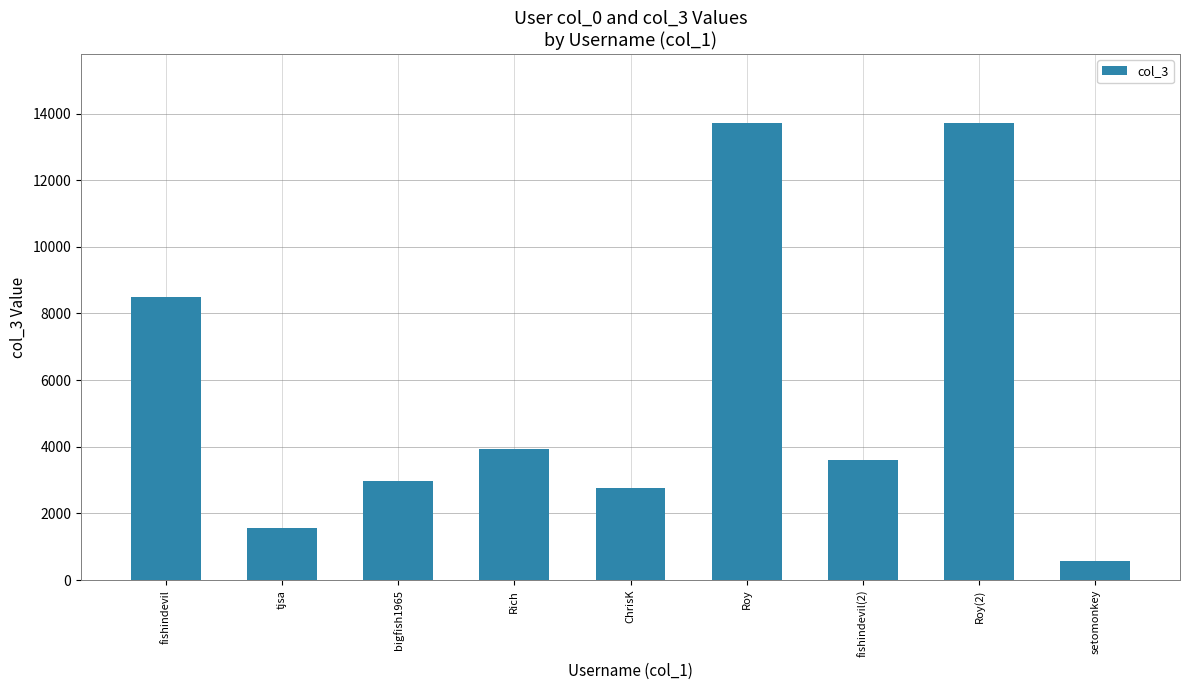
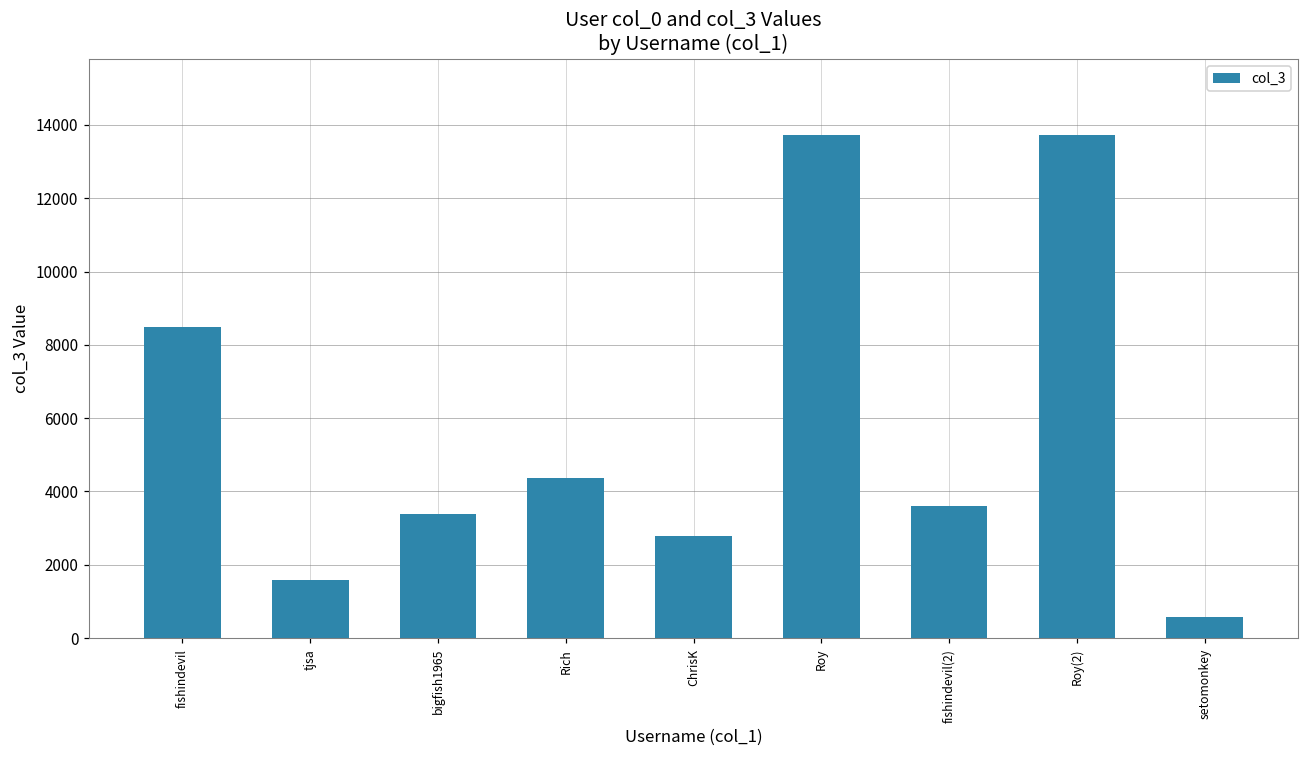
bigfish1965: 3000 -> 3400
Rich: 3900 -> 4400
